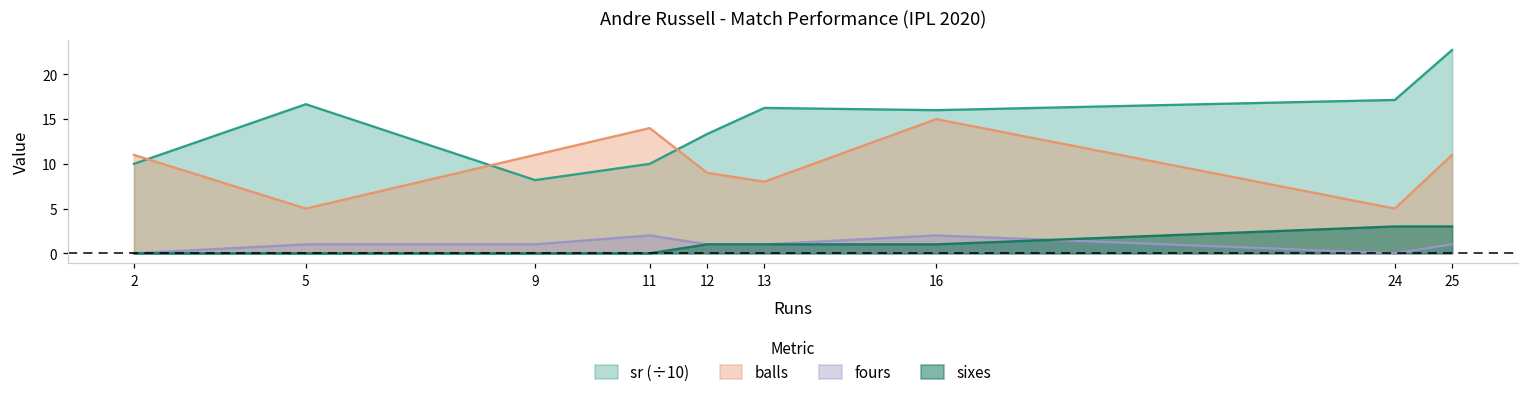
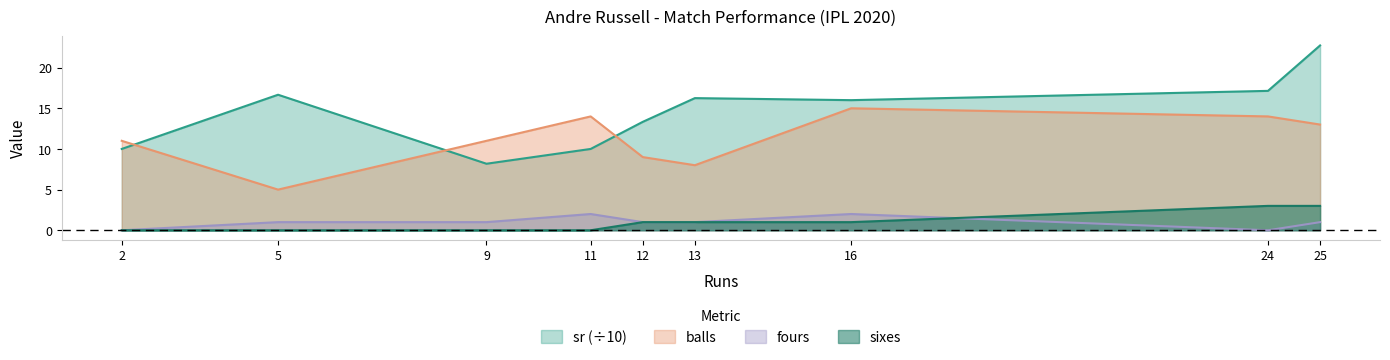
balls, 24: 5 -> 14
balls, 25: 11 -> 13
